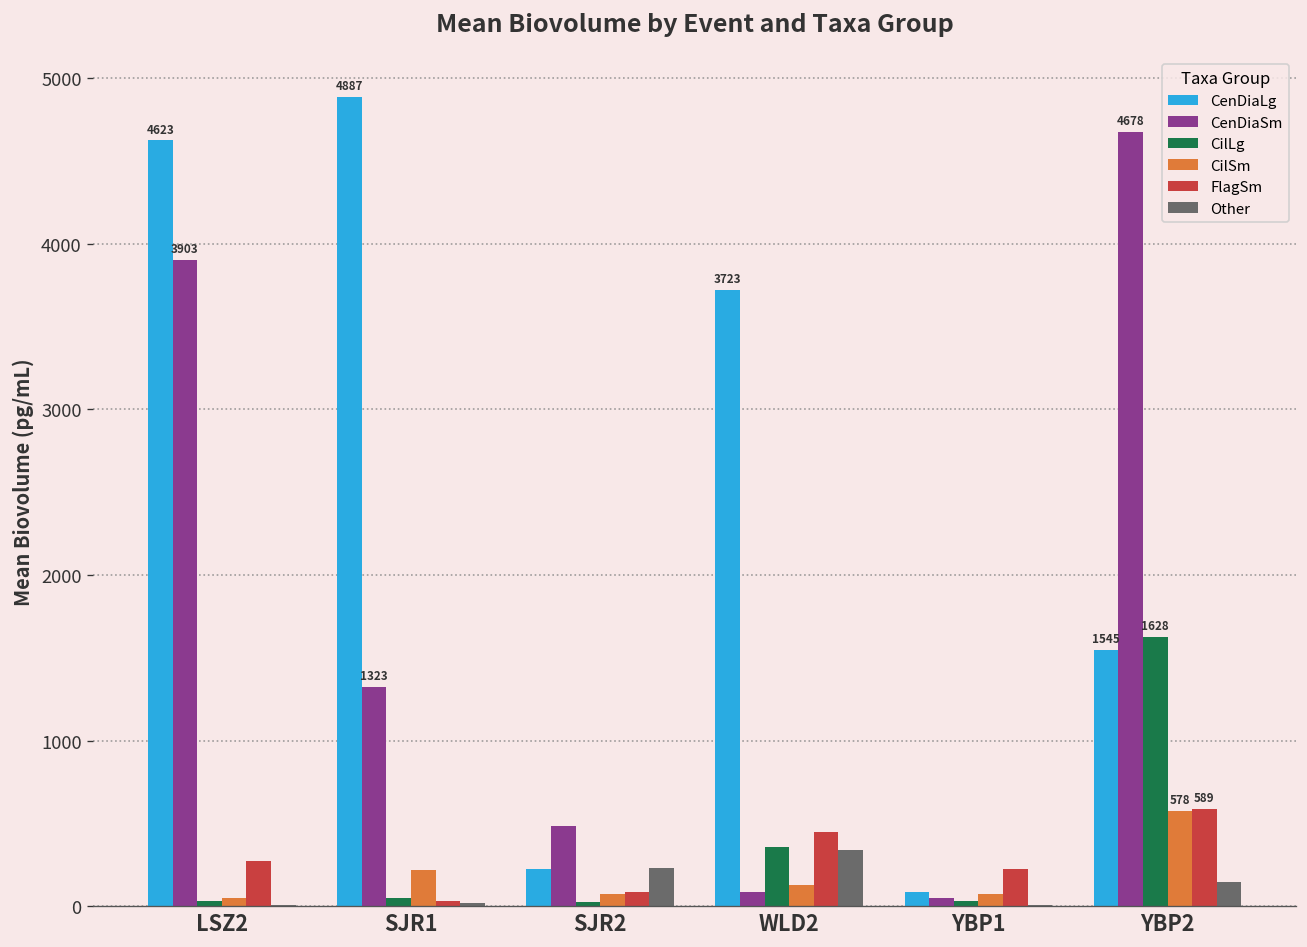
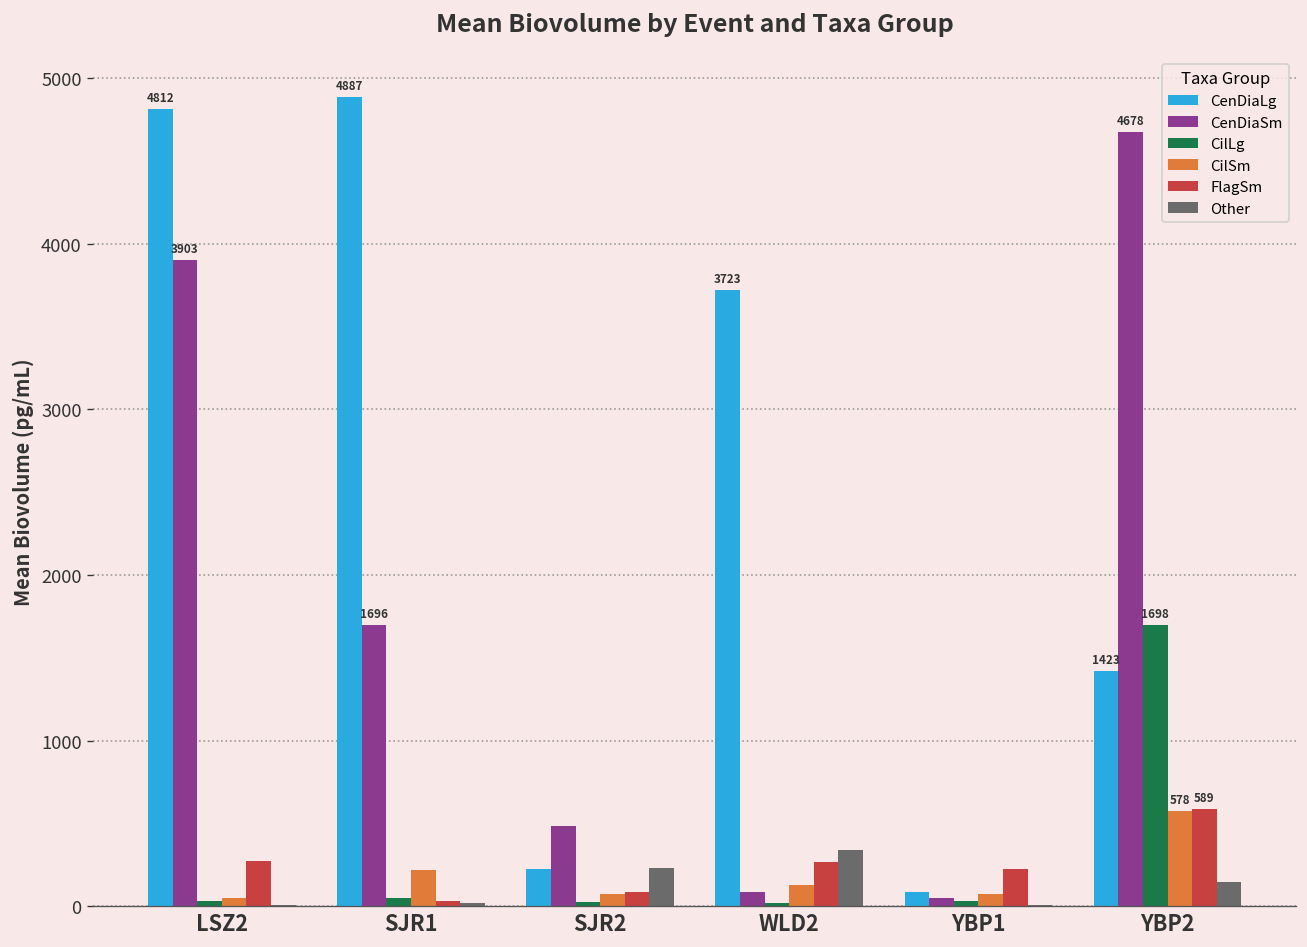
CenDiaLg, LSZ2: 4623 -> 4812
CenDiaSm, SJR1: 1323 -> 1696
CilLg, WLD2: 360 -> 20
FlagSm, WLD2: 450 -> 270
CenDiaLg, YBP2: 1545 -> 1423
CilLg, YBP2: 1628 -> 1698
